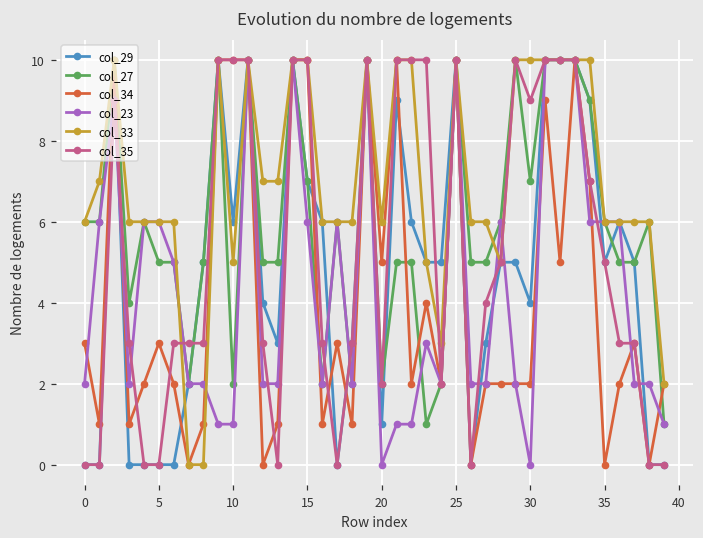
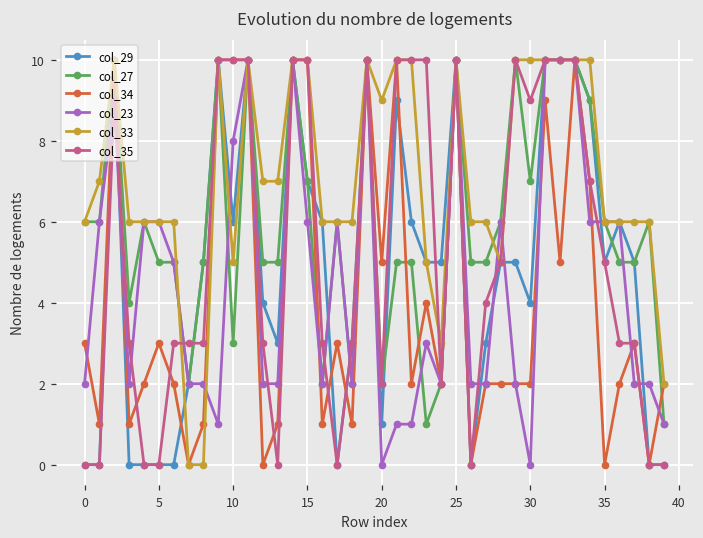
col_27, 10: 2 -> 3
col_23, 10: 1 -> 8
col_33, 20: 6 -> 9
